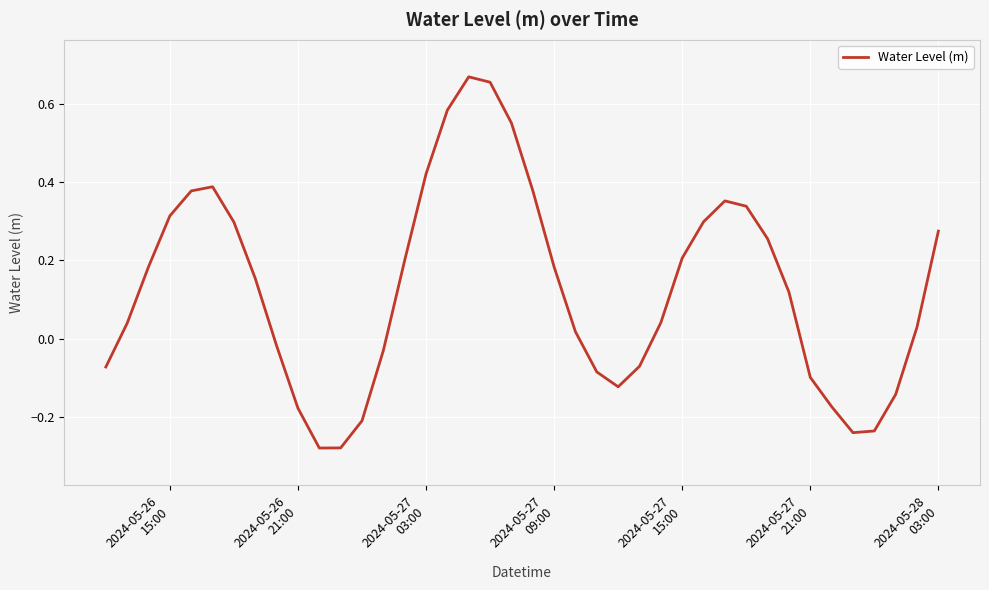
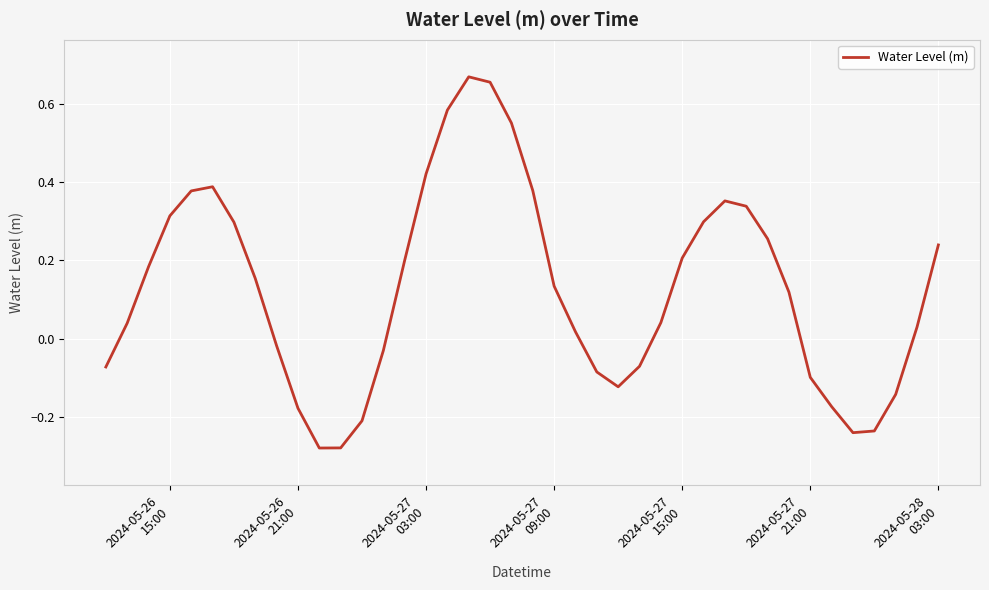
2024-05-27 09:00: 0.18 -> 0.13
2024-05-28 03:00: 0.28 -> 0.24
